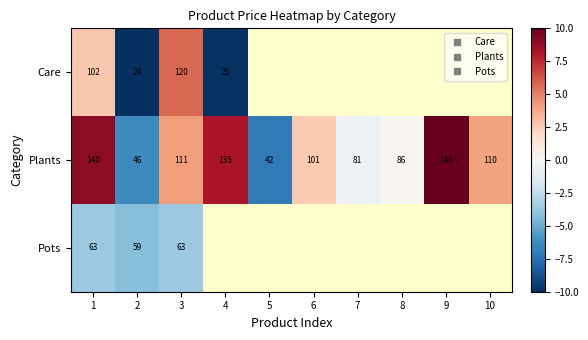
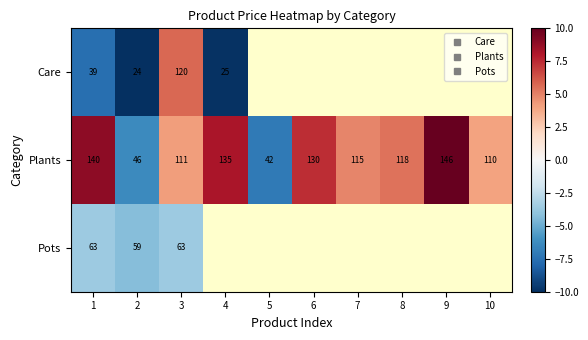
Care, 1: 102 -> 39
Plants, 6: 101 -> 130
Plants, 7: 81 -> 115
Plants, 8: 86 -> 118
